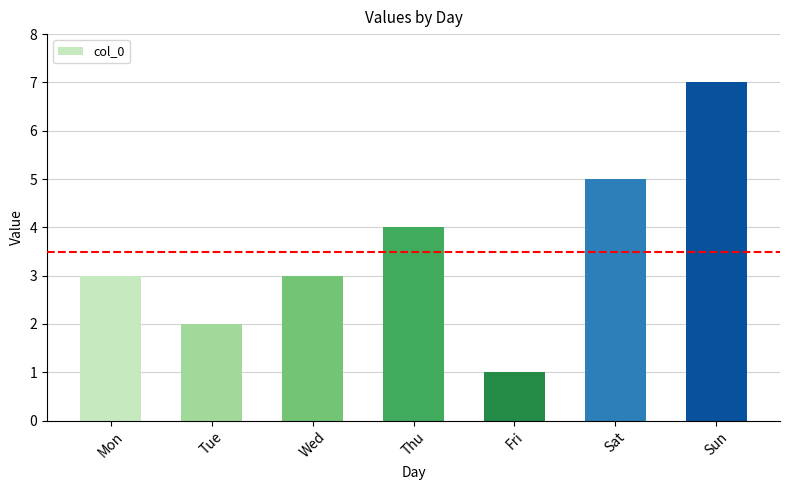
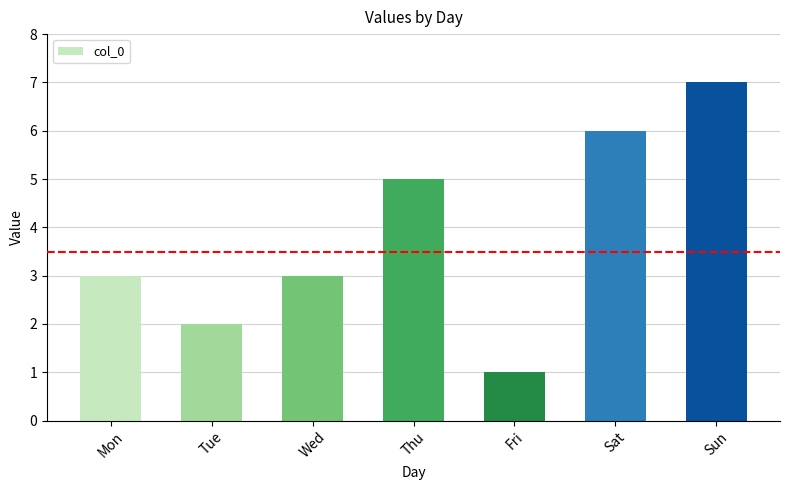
Thu: 4 -> 5
Sat: 5 -> 6
